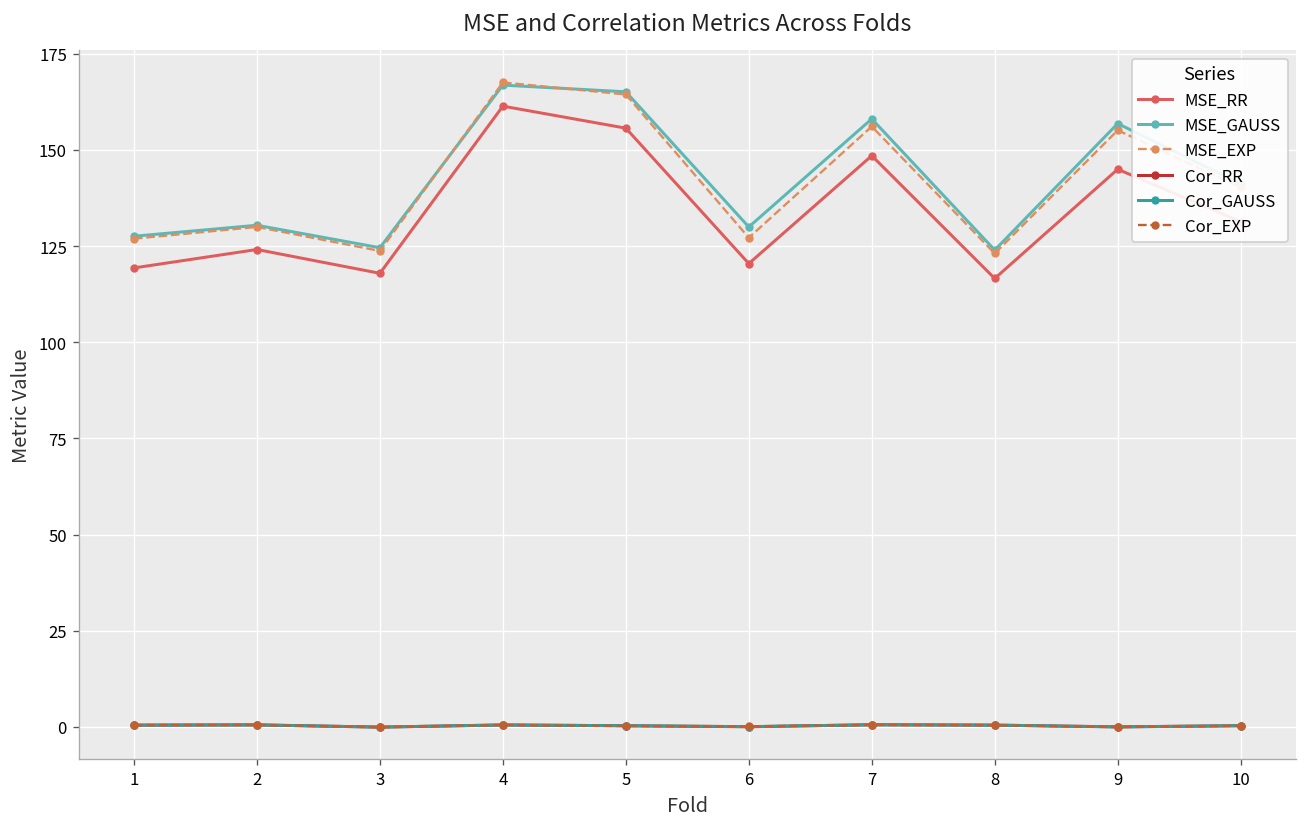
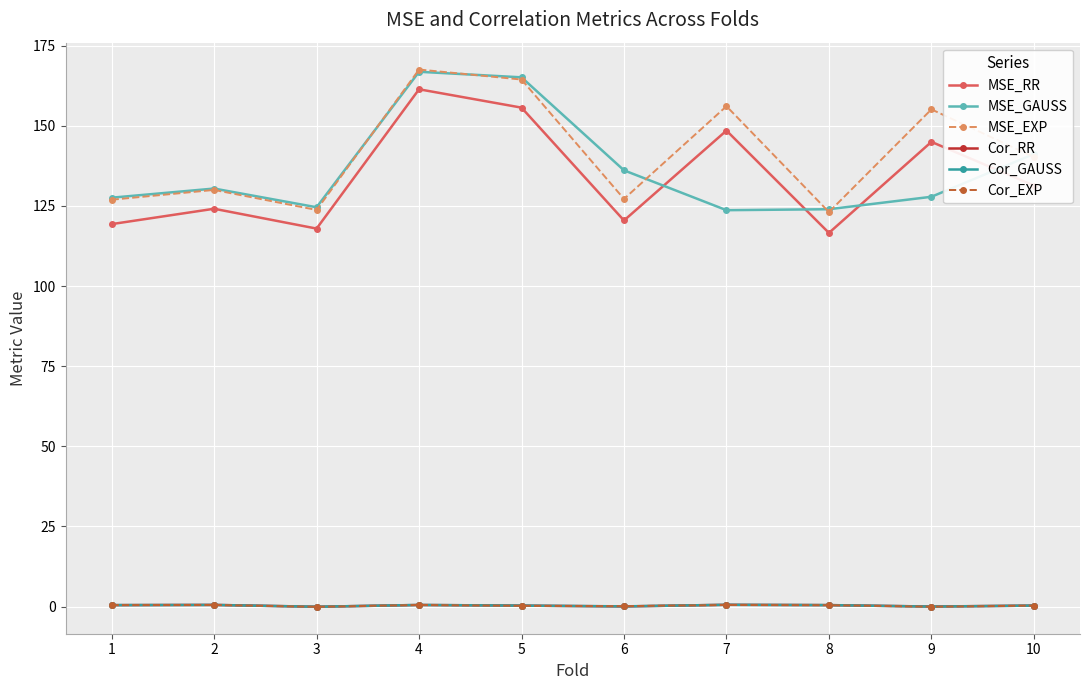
MSE_GAUSS, 6: 130 -> 136
MSE_GAUSS, 7: 158 -> 124
MSE_GAUSS, 9: 157 -> 128
